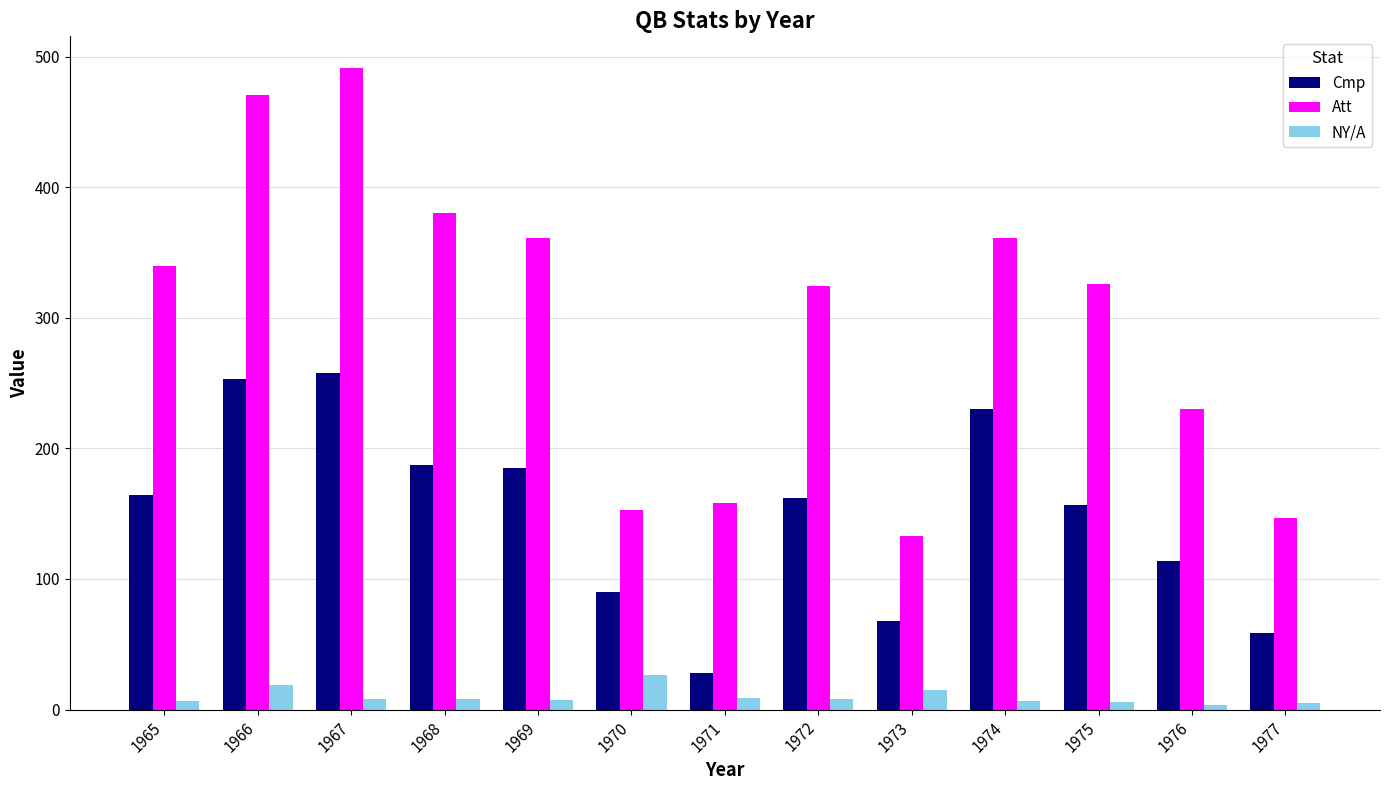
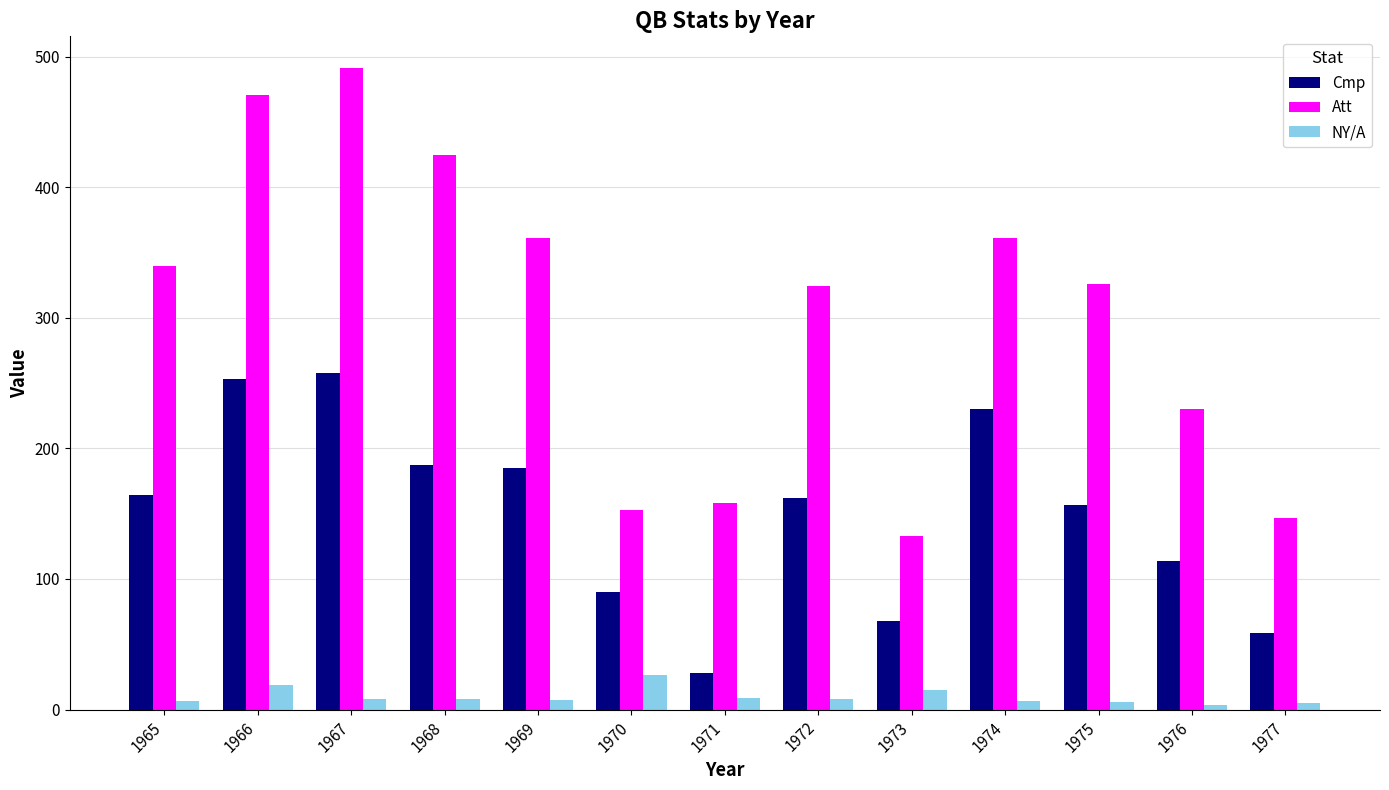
Att, 1968: 380 -> 425
